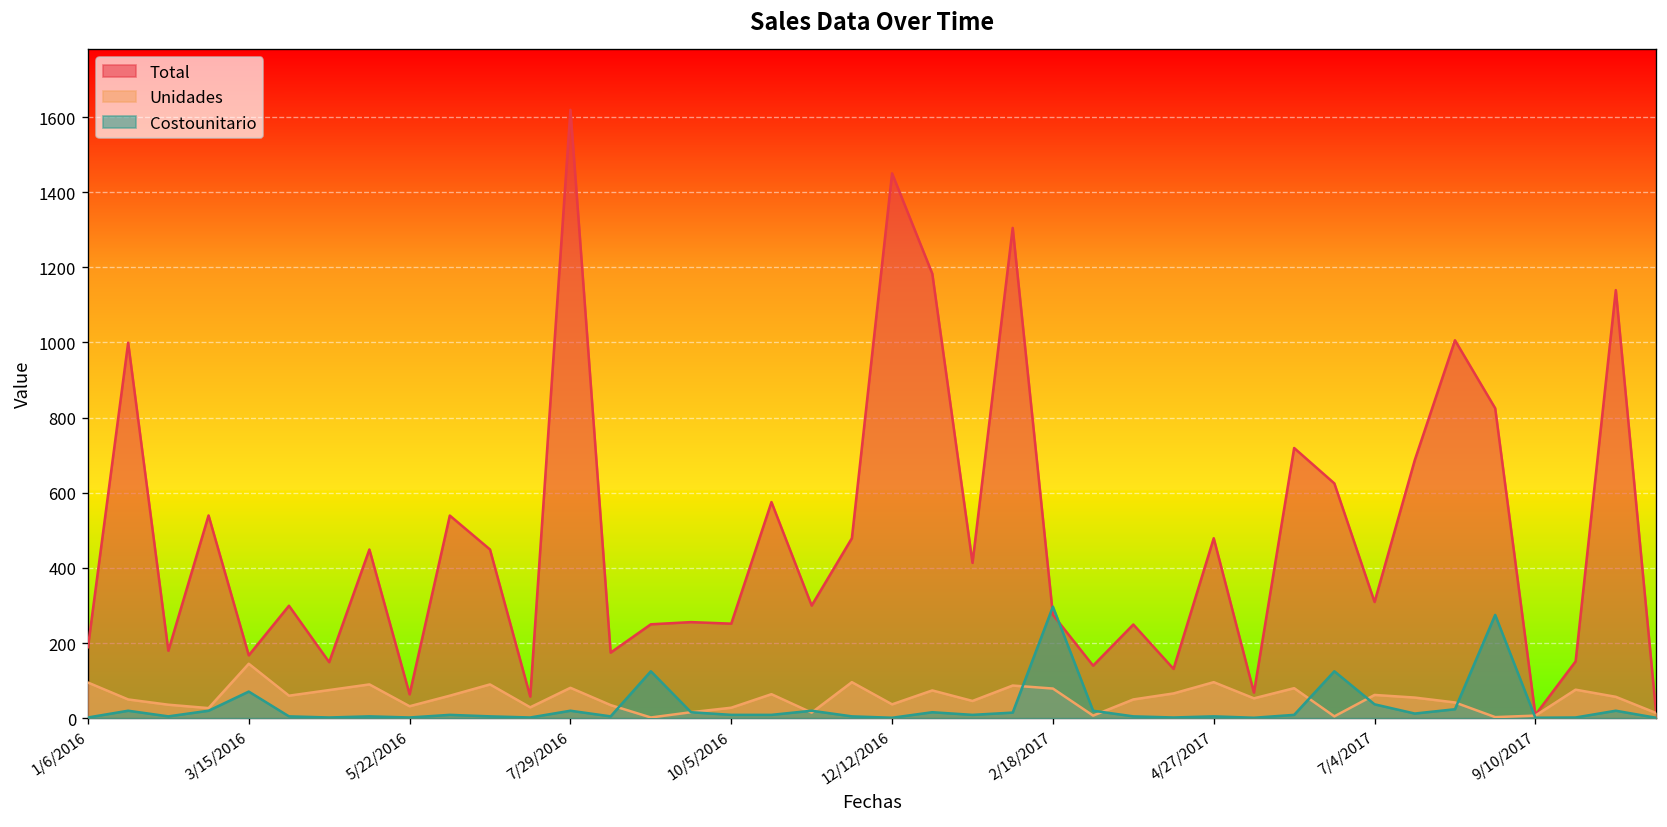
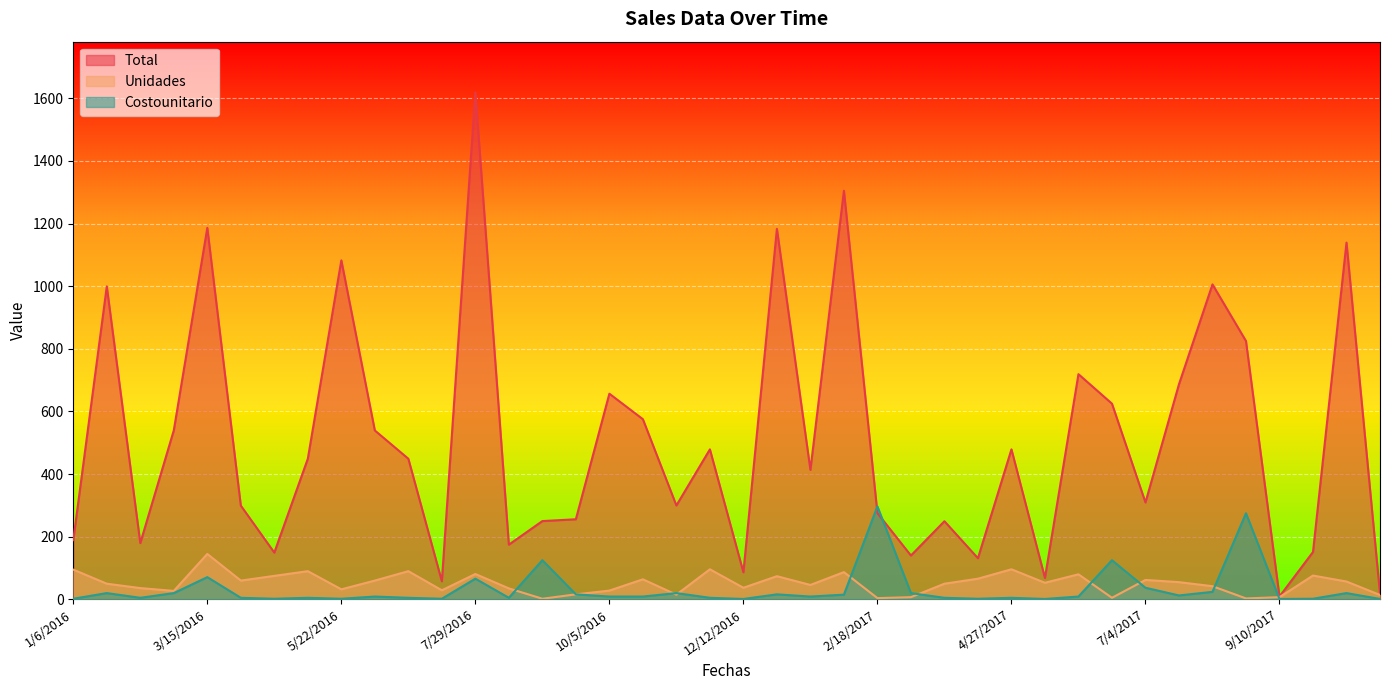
Total, 3/15/2016: 170 -> 1190
Total, 5/22/2016: 60 -> 1080
Costounitario, 7/29/2016: 20 -> 70
Total, 10/5/2016: 250 -> 660
Total, 12/12/2016: 1450 -> 90
Unidades, 2/18/2017: 80 -> 0
